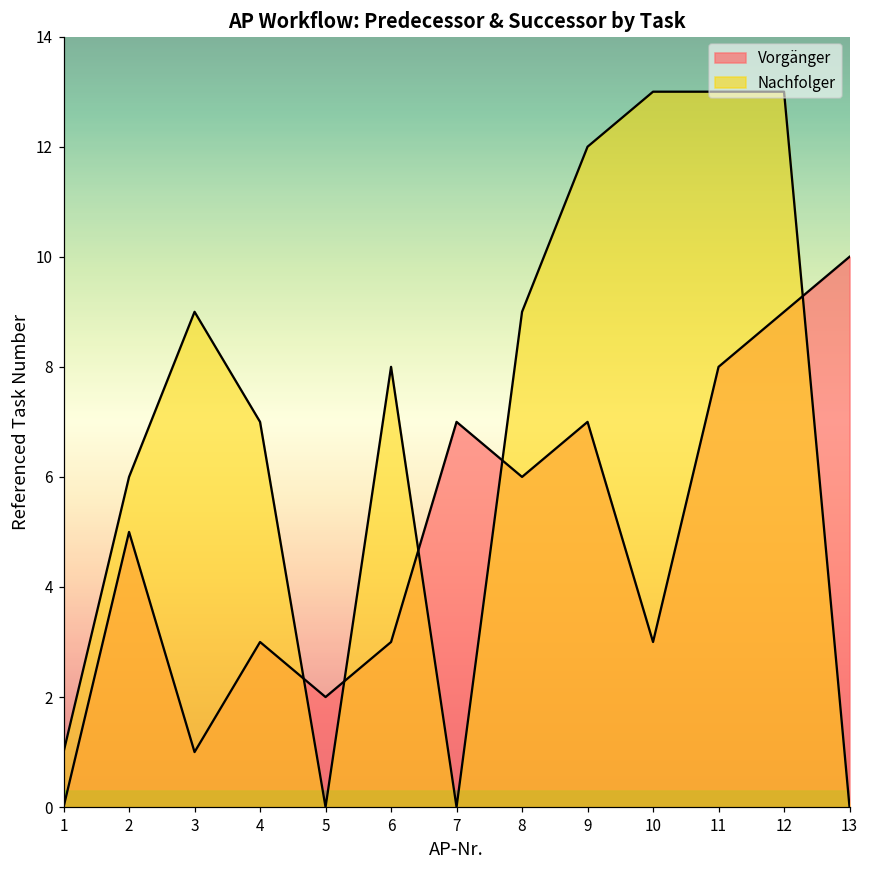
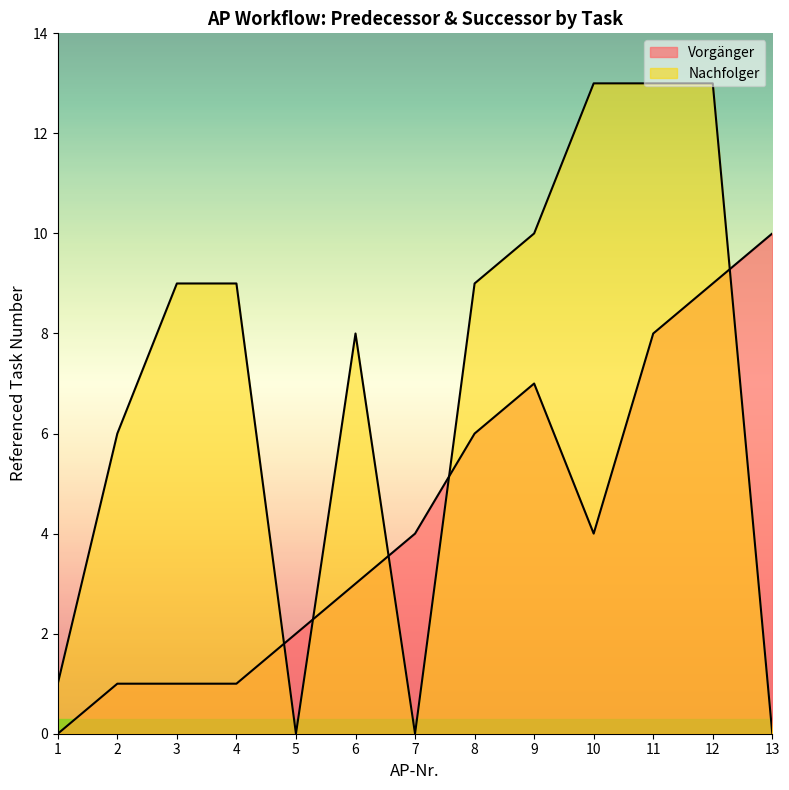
Vorgänger, 2: 5 -> 1
Vorgänger, 4: 3 -> 1
Nachfolger, 4: 7 -> 9
Vorgänger, 7: 7 -> 4
Nachfolger, 9: 12 -> 10
Vorgänger, 10: 3 -> 4
